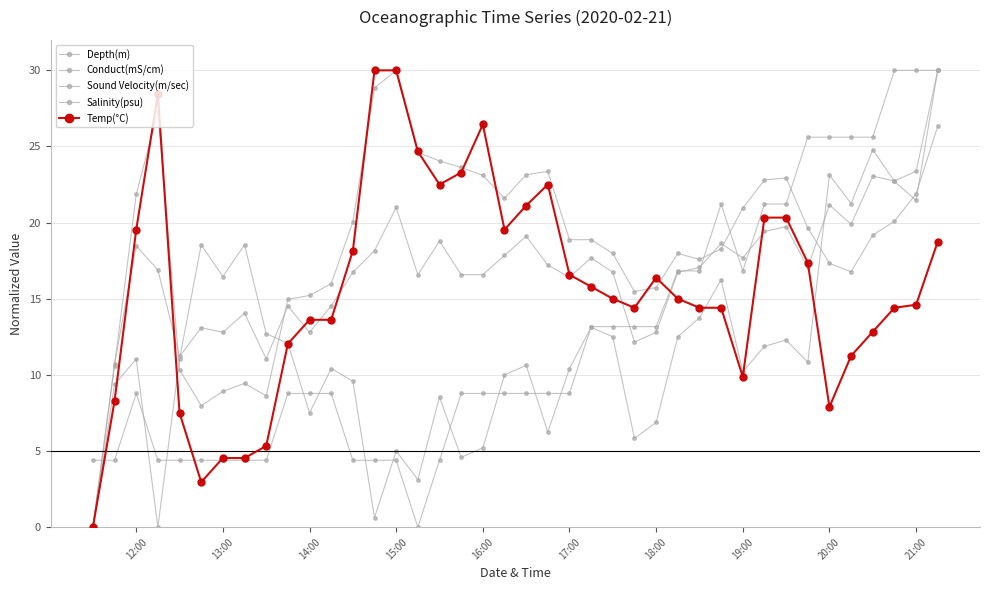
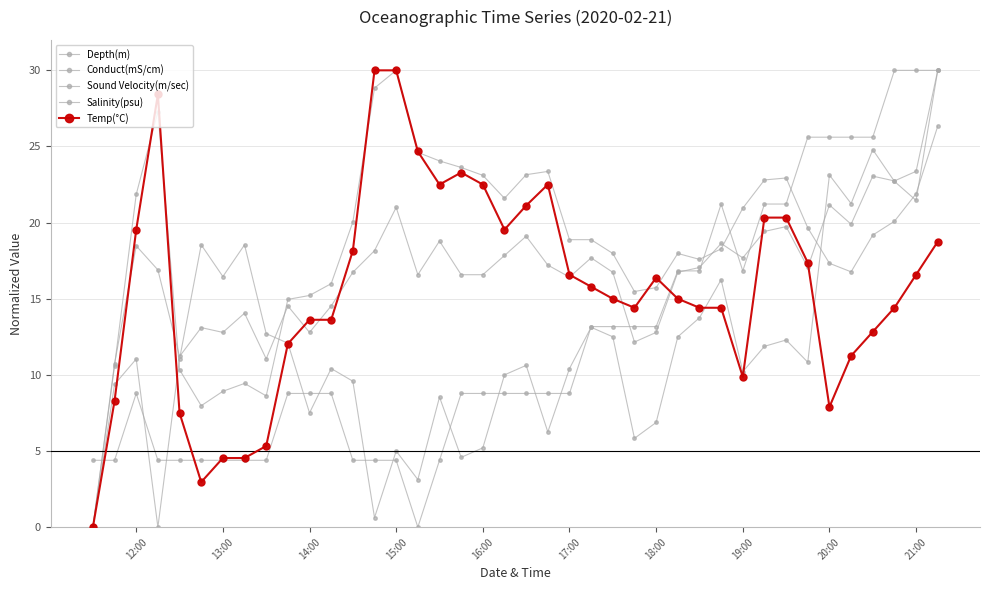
Temp(°C), 16:00: 26.4 -> 22.5
Temp(°C), 21:00: 14.6 -> 16.6
